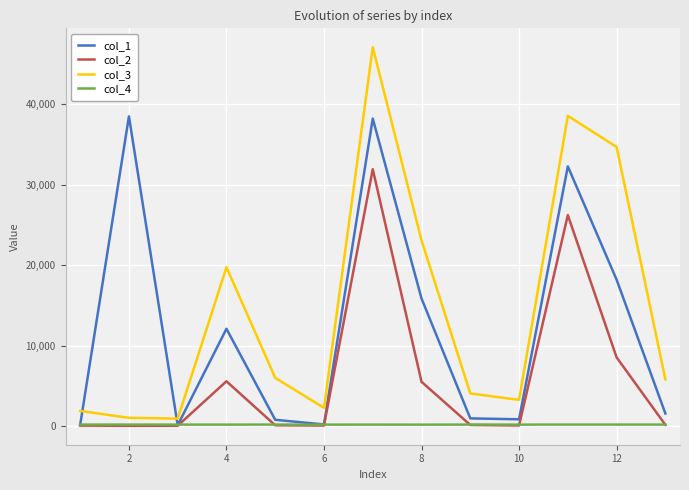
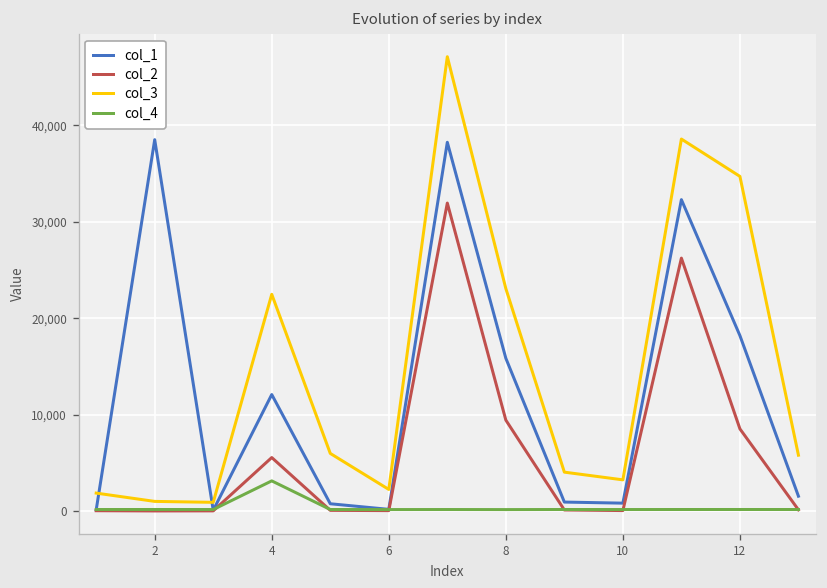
col_3, 4: 20,000 -> 22,000
col_4, 4: 0 -> 3,000
col_2, 8: 6,000 -> 9,000
